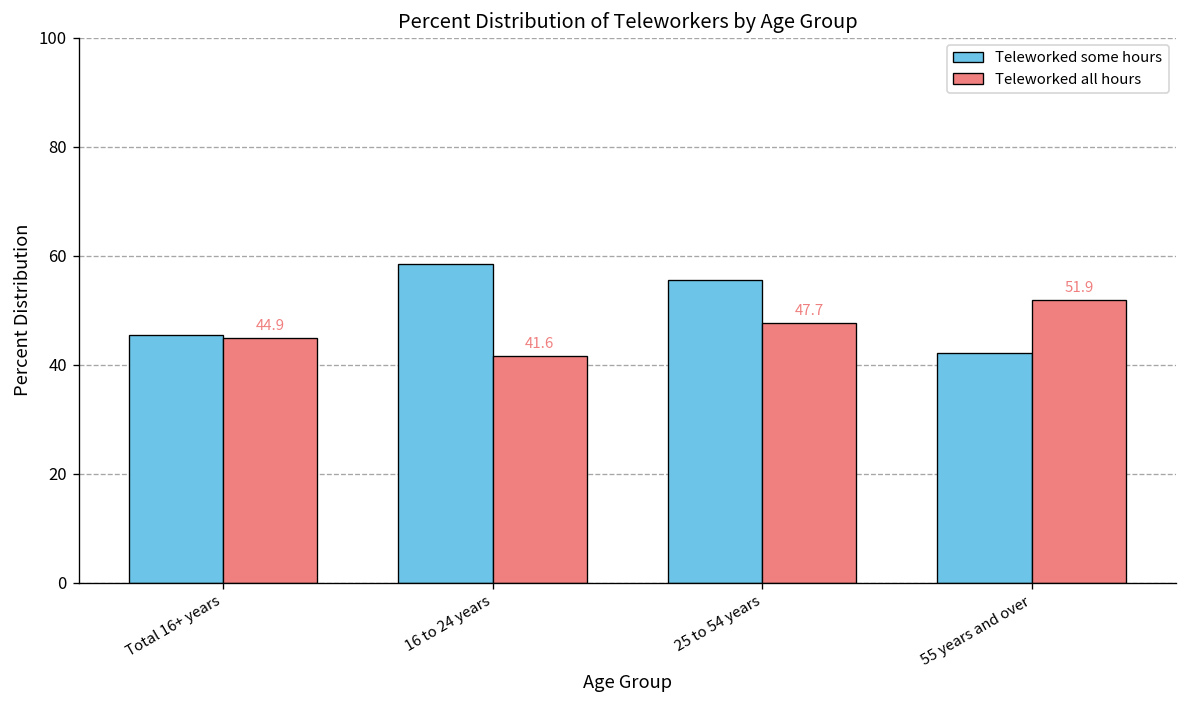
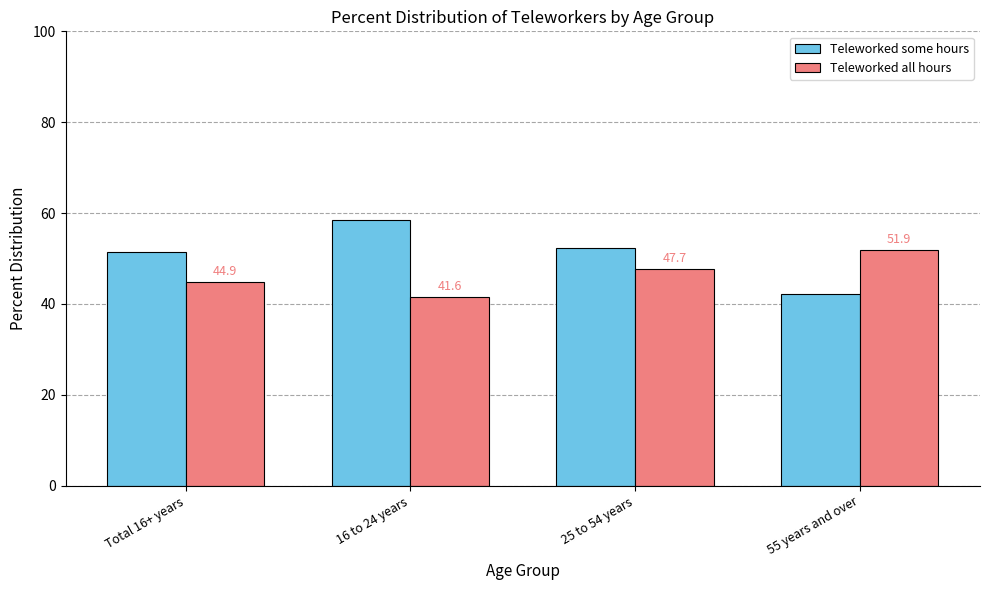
Teleworked some hours, Total 16+ years: 45 -> 52
Teleworked some hours, 25 to 54 years: 56 -> 52
